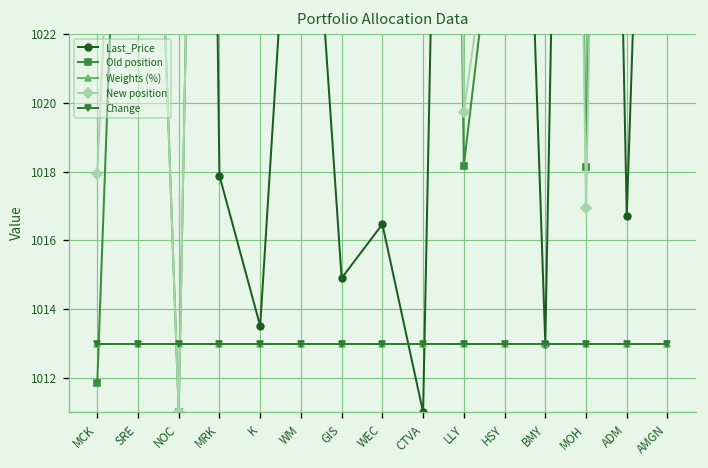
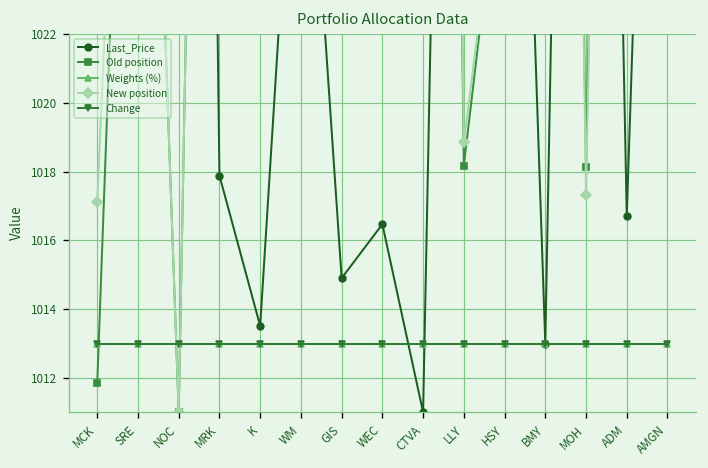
New position, MCK: 1017.9 -> 1017.1
New position, LLY: 1019.7 -> 1018.9
New position, MOH: 1017.0 -> 1017.3
